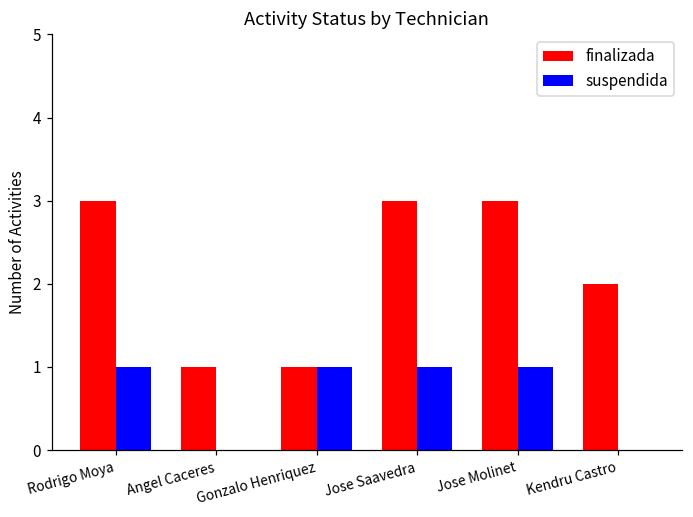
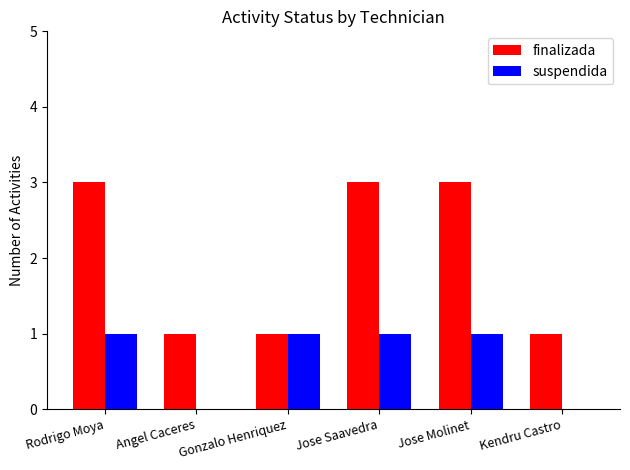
finalizada, Kendru Castro: 2 -> 1
